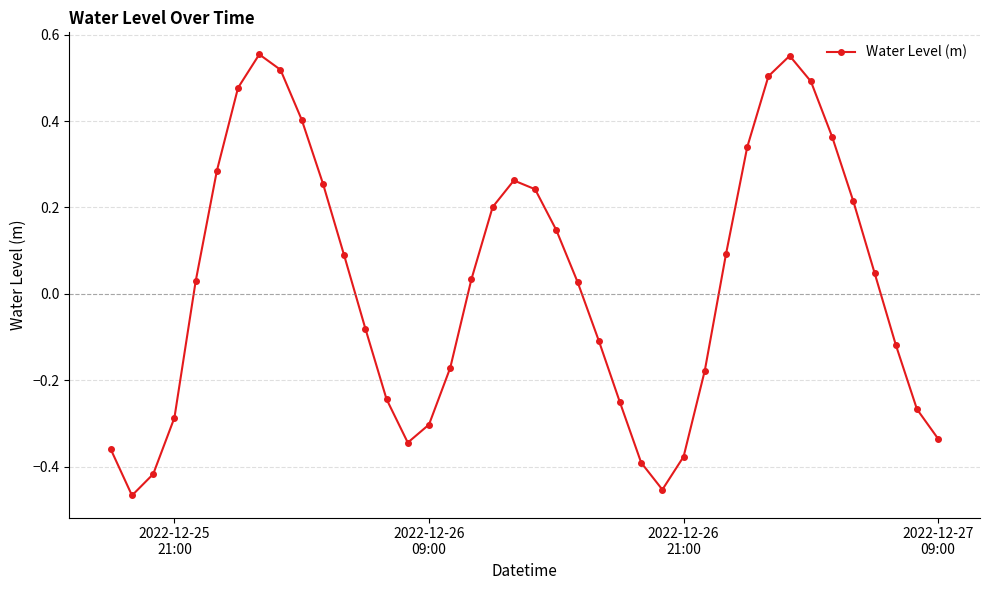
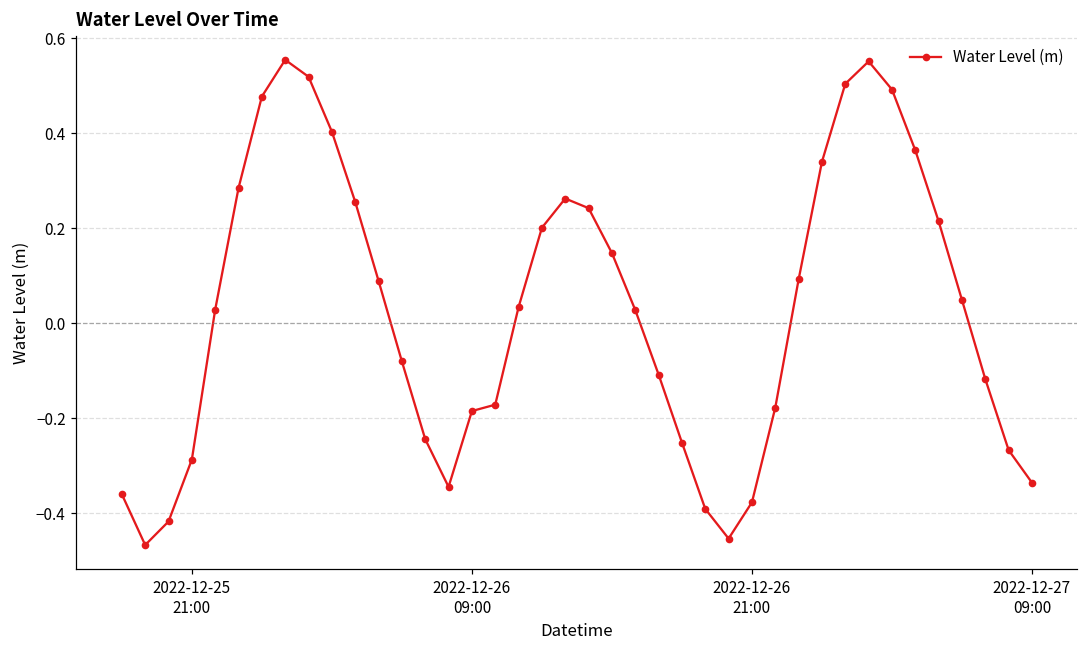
2022-12-26 09:00: -0.30 -> -0.18
